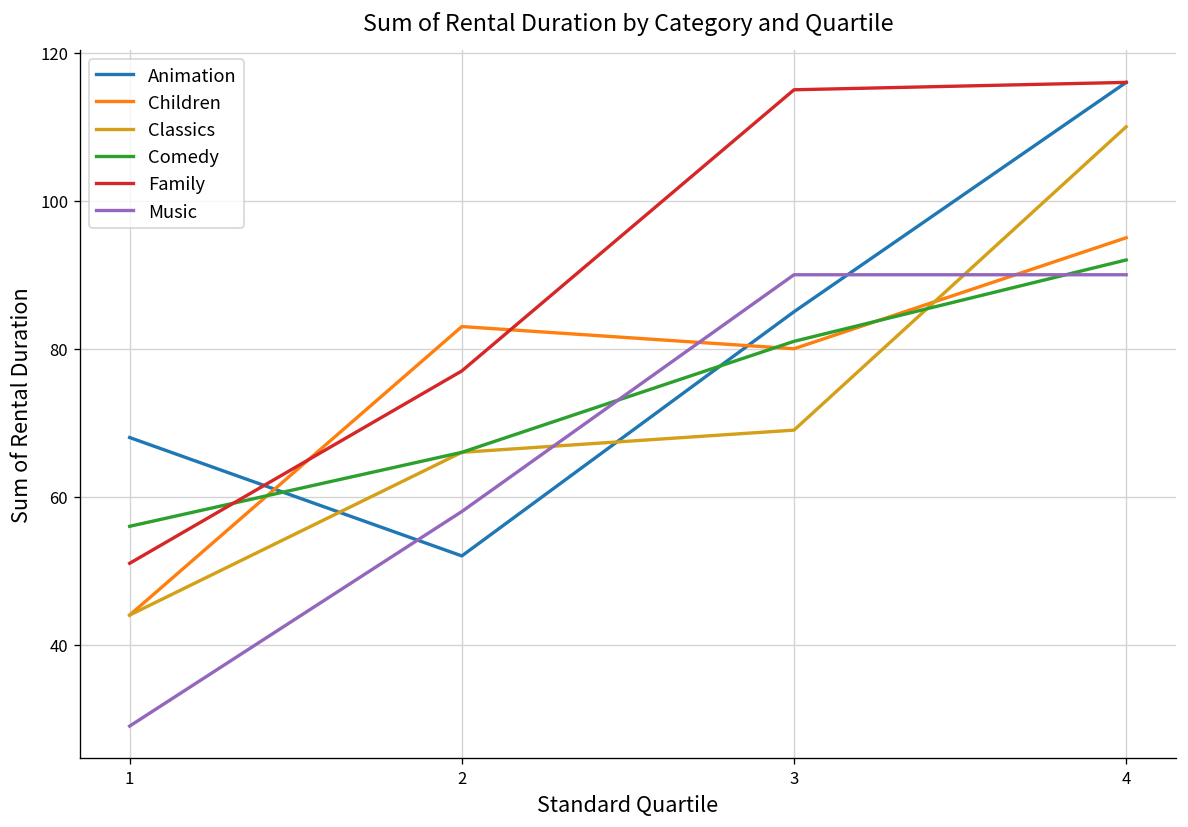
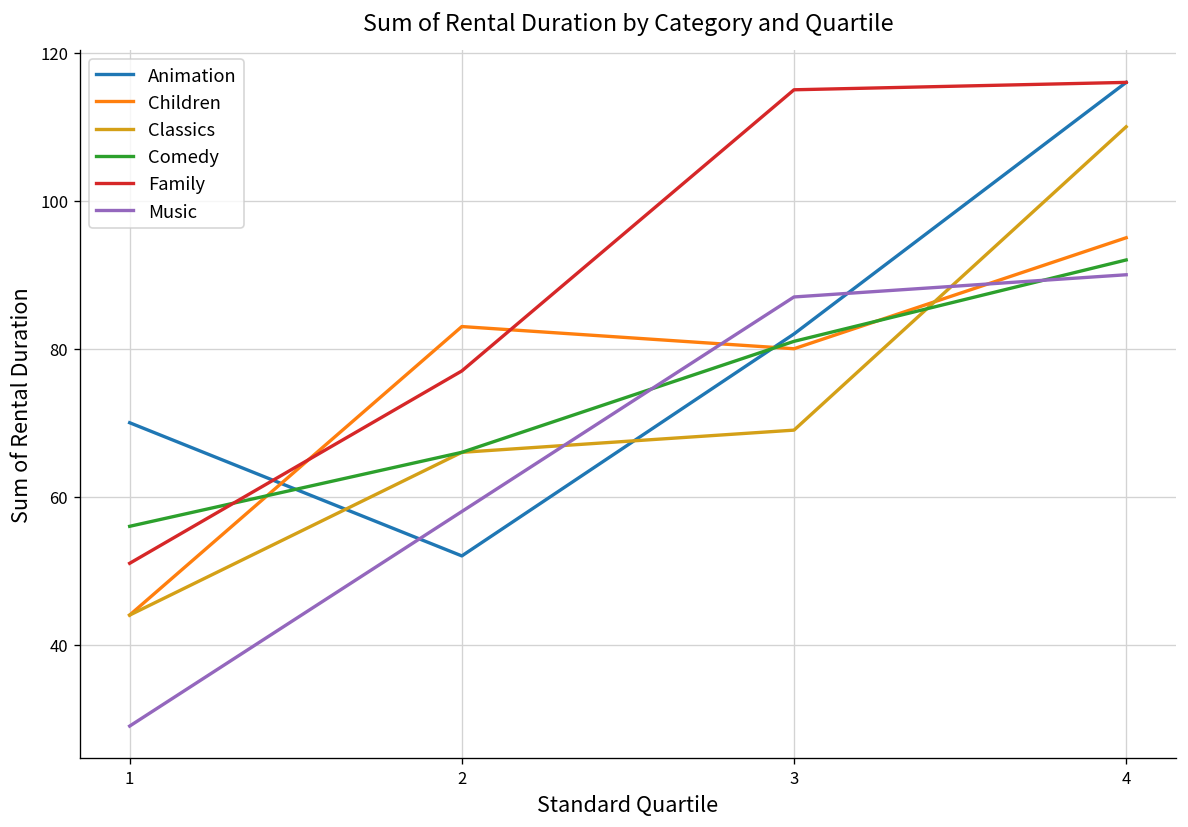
Animation, 1: 68 -> 70
Animation, 3: 85 -> 82
Music, 3: 90 -> 87
